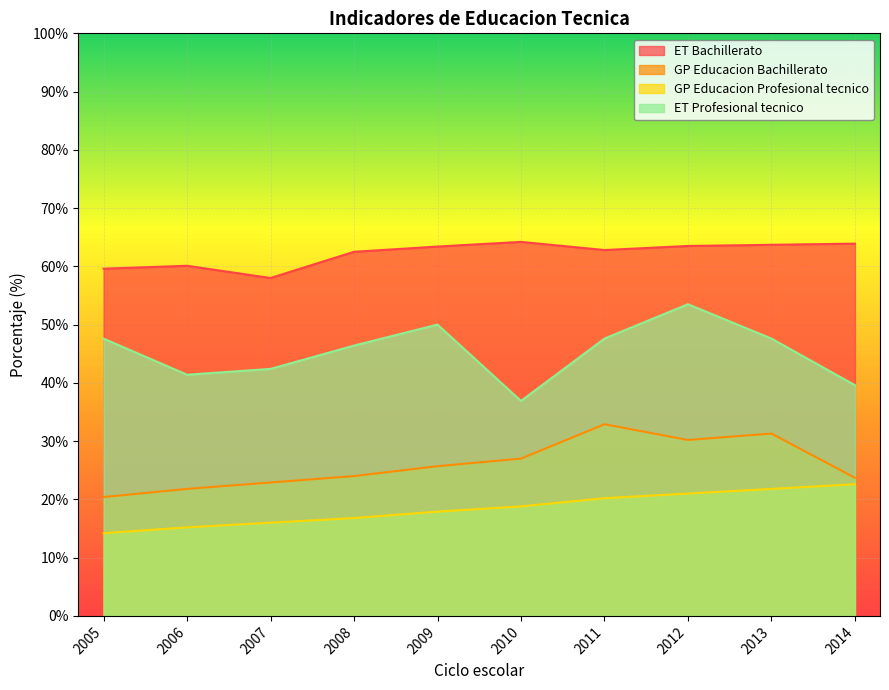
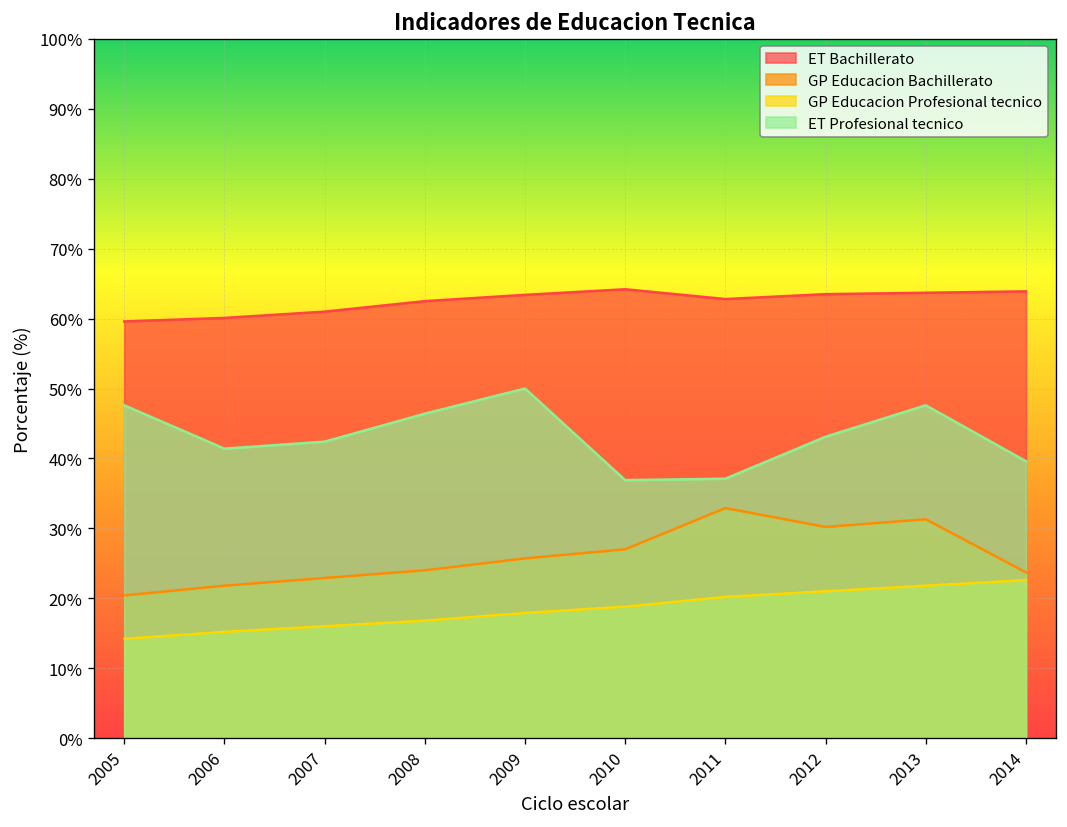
ET Bachillerato, 2007: 58% -> 61%
ET Profesional tecnico, 2011: 48% -> 37%
ET Profesional tecnico, 2012: 54% -> 43%
